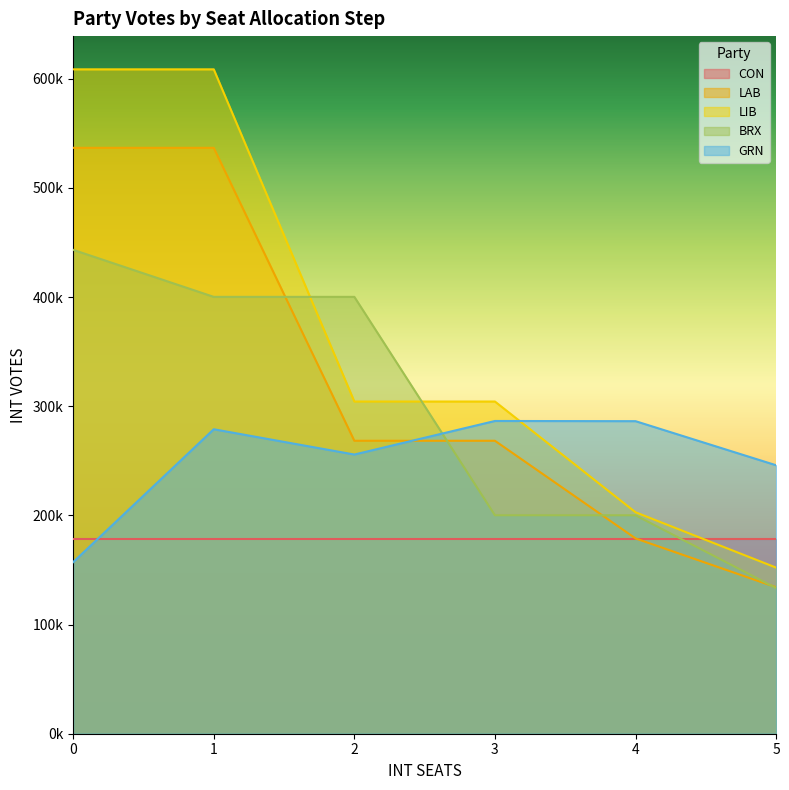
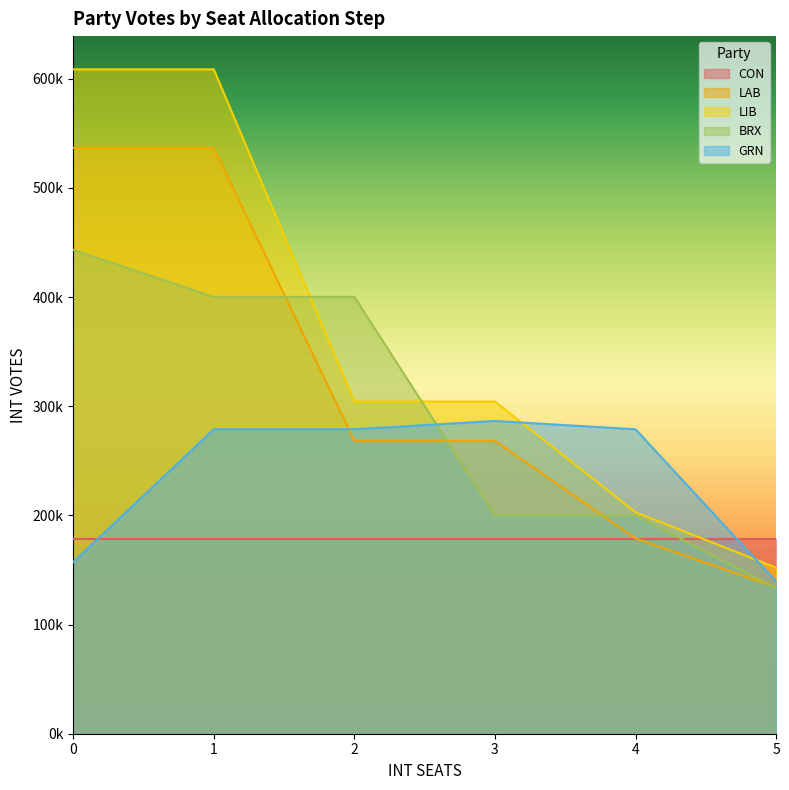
GRN, 2: 256000 -> 279000
GRN, 4: 286000 -> 279000
GRN, 5: 246000 -> 139000
